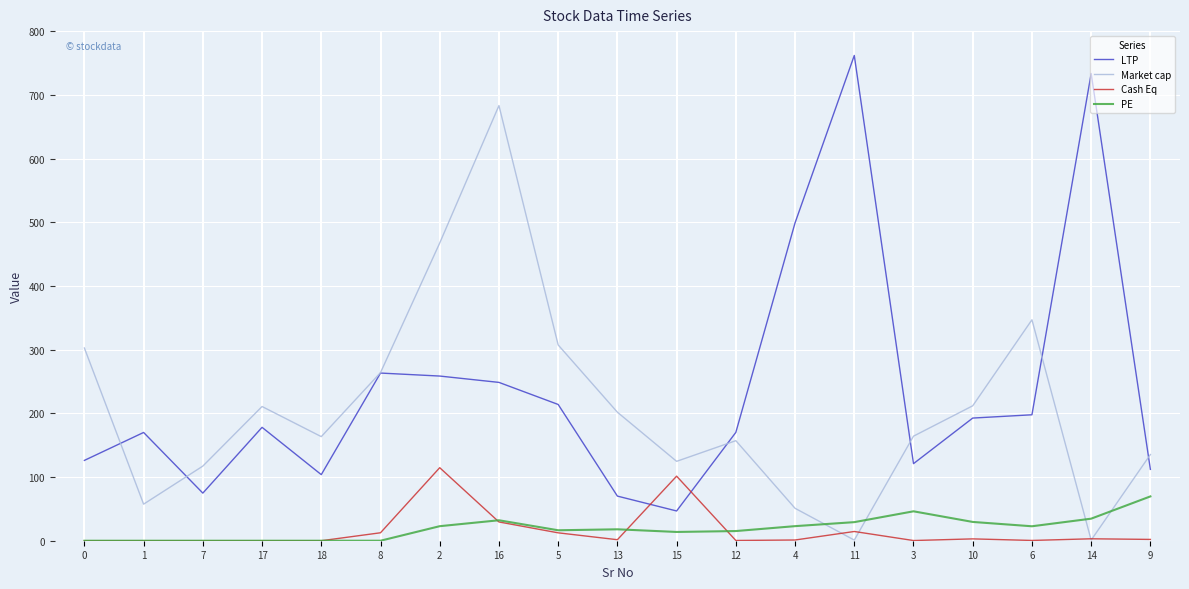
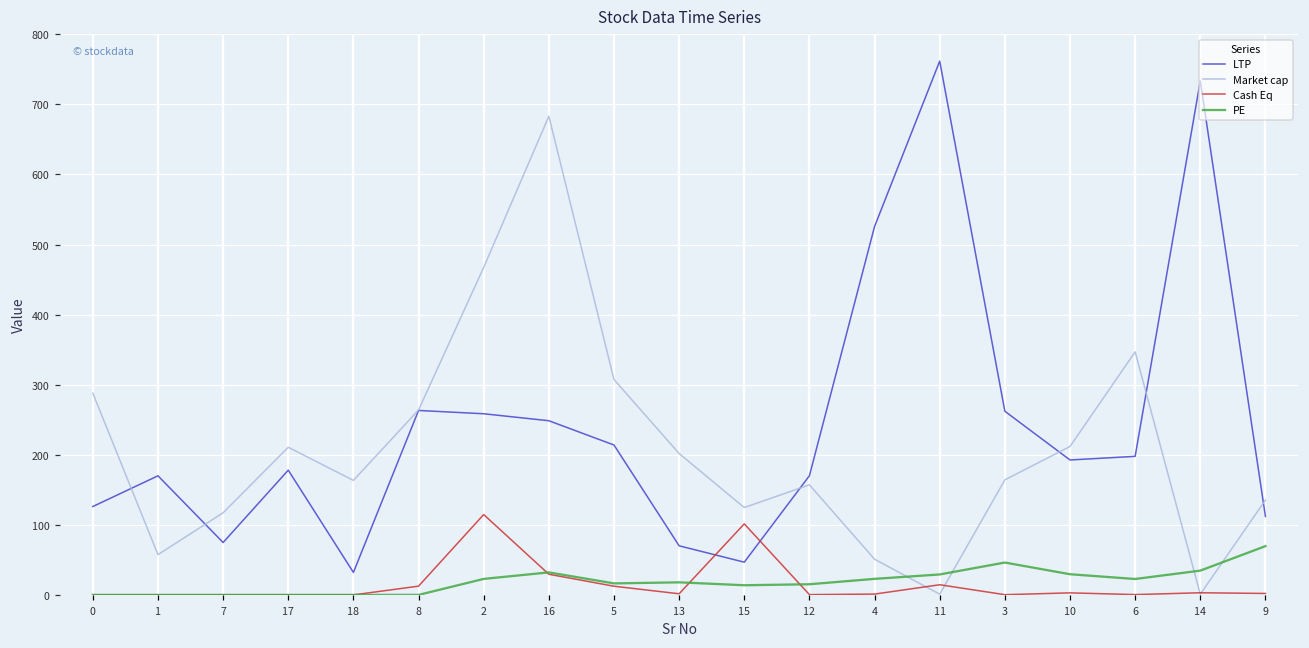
Market cap, 0: 300 -> 290
LTP, 18: 100 -> 30
LTP, 4: 500 -> 530
LTP, 3: 120 -> 260
